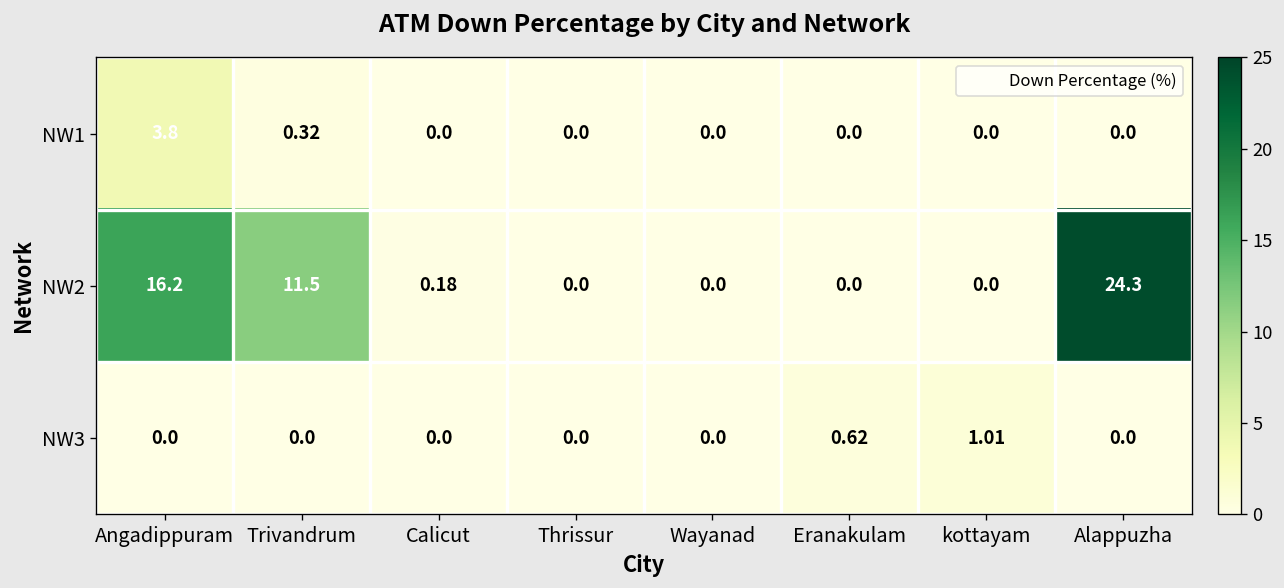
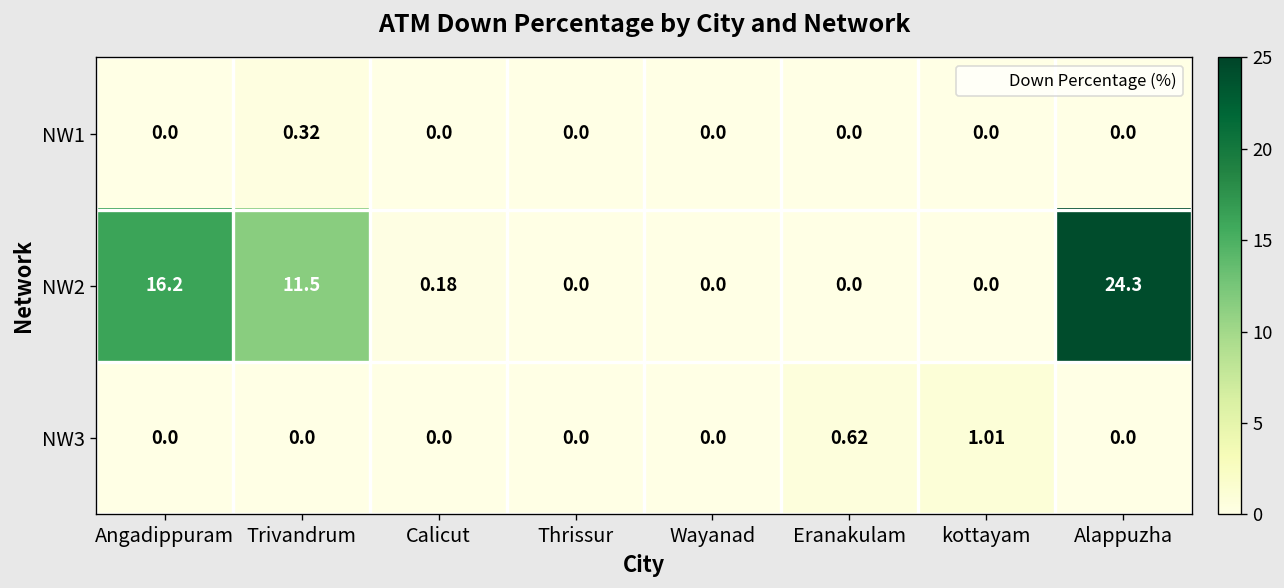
NW1, Angadippuram: 3.8 -> 0.0
